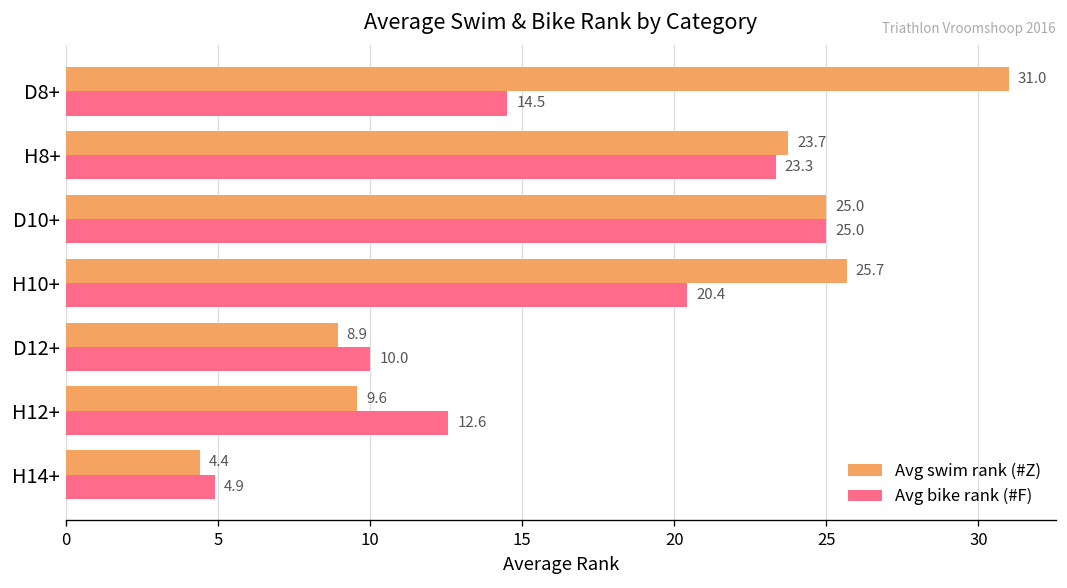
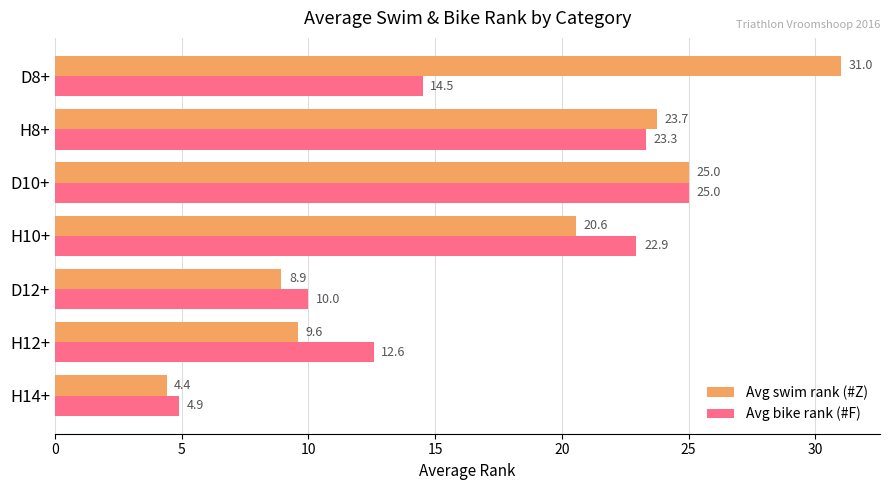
Avg swim rank (#Z), H10+: 25.7 -> 20.6
Avg bike rank (#F), H10+: 20.4 -> 22.9
